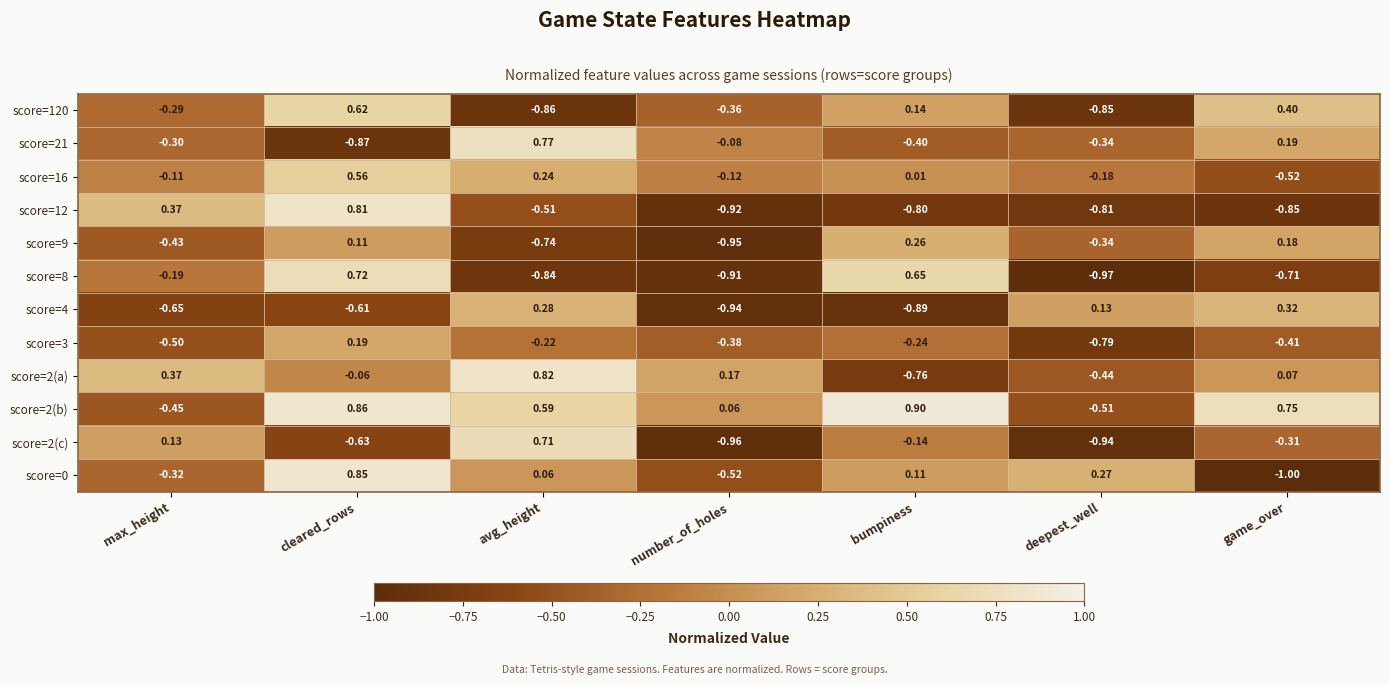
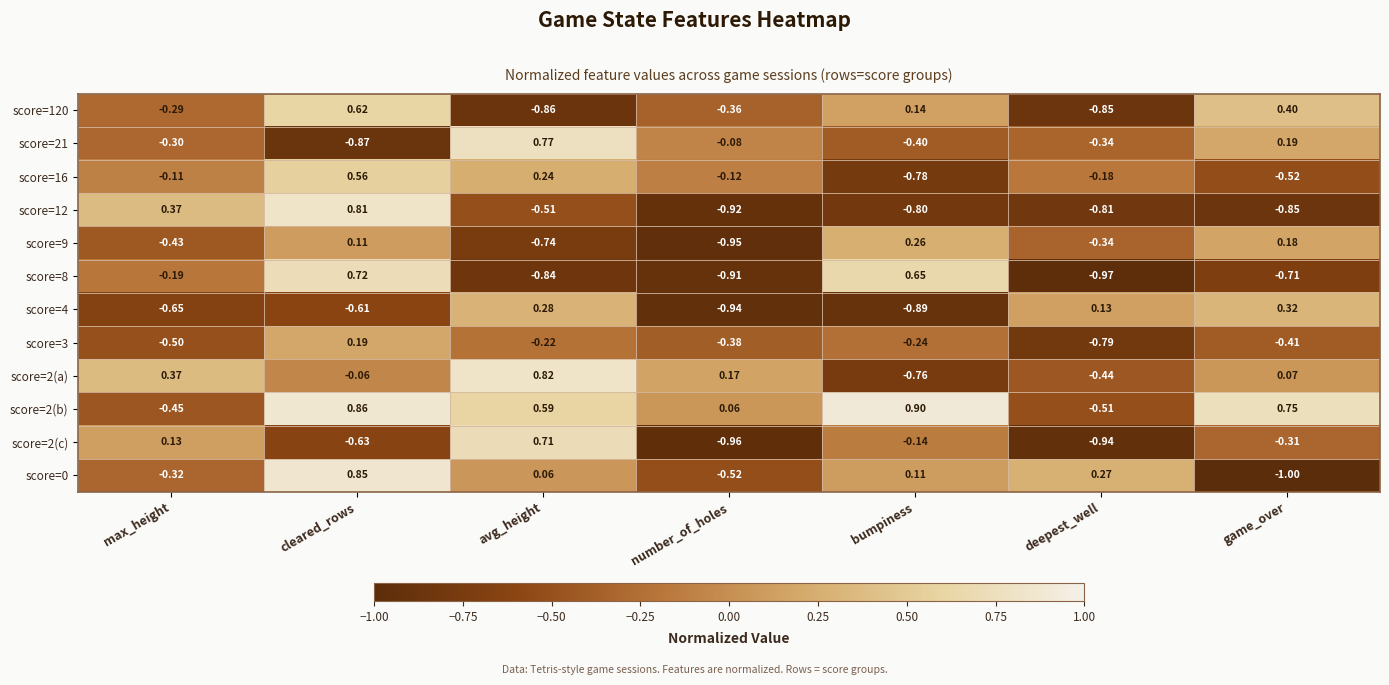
score=16, bumpiness: 0.01 -> -0.78
